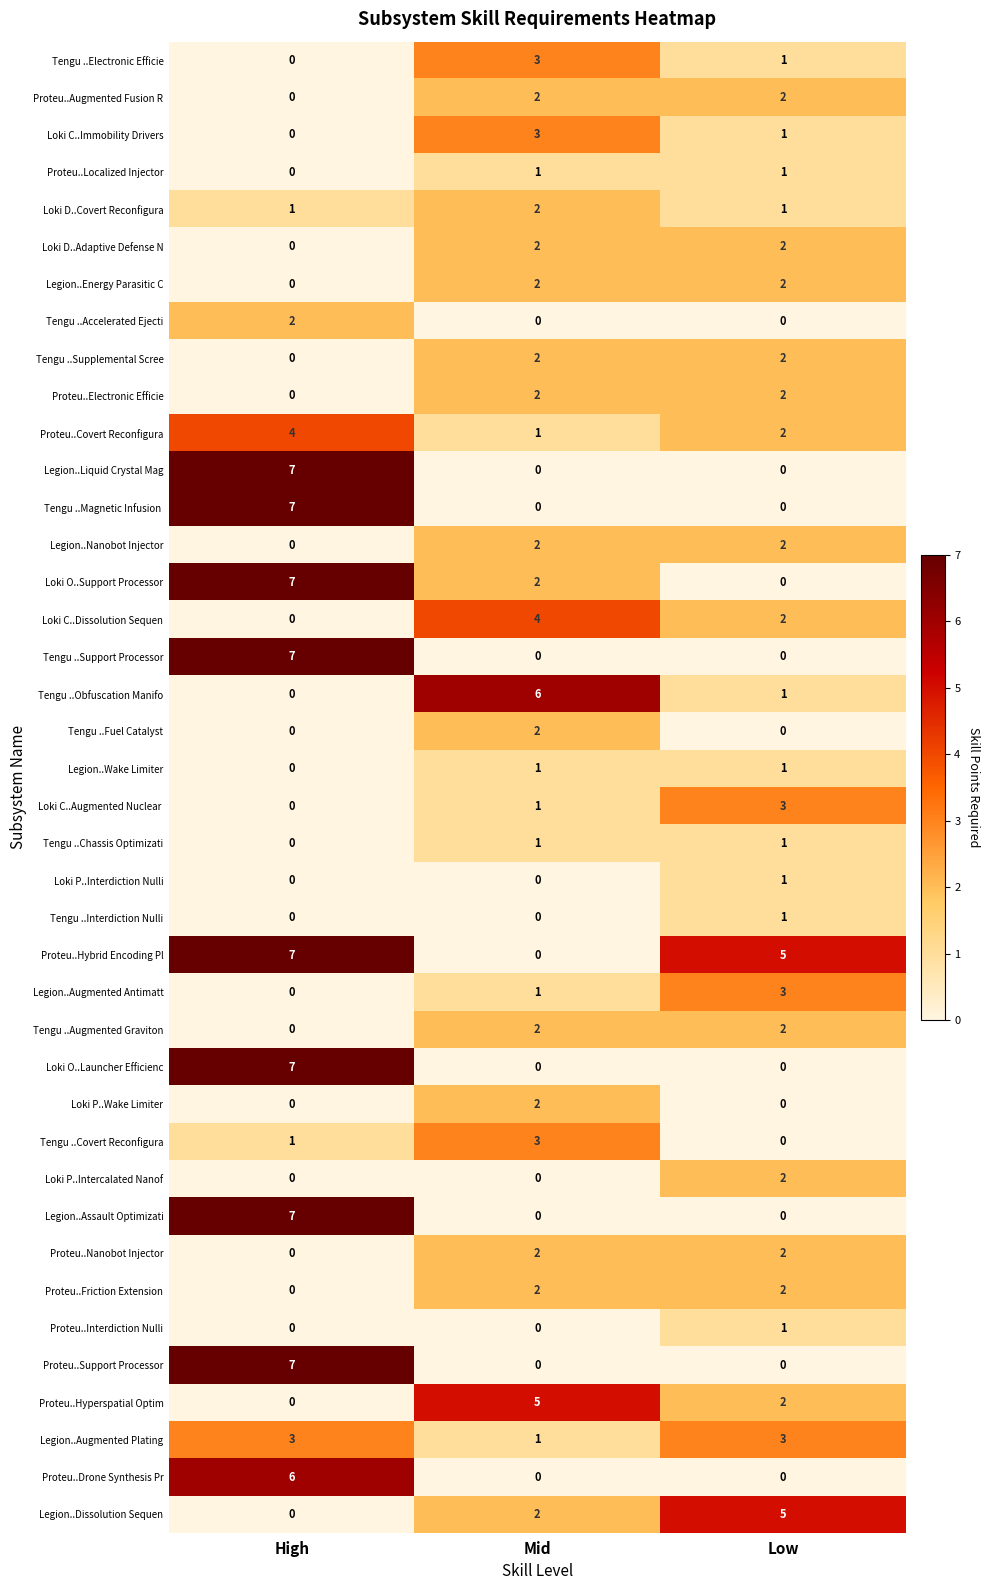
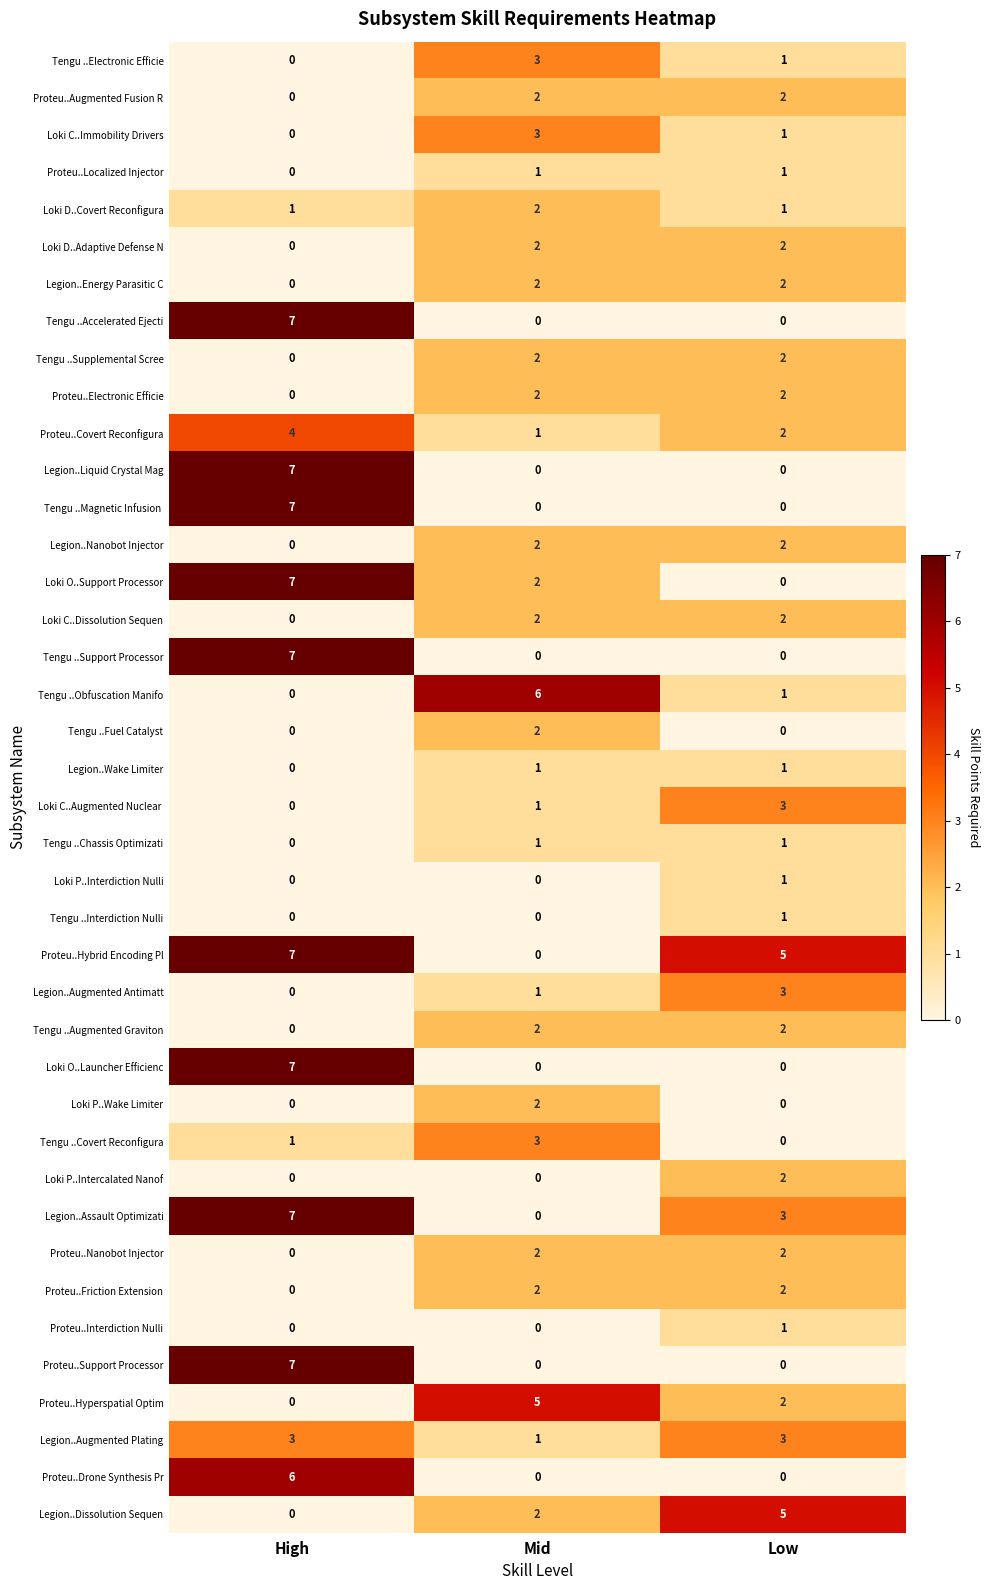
Tengu ..Accelerated Ejecti, High: 2 -> 7
Loki C..Dissolution Sequen, Mid: 4 -> 2
Legion..Assault Optimizati, Low: 0 -> 3
